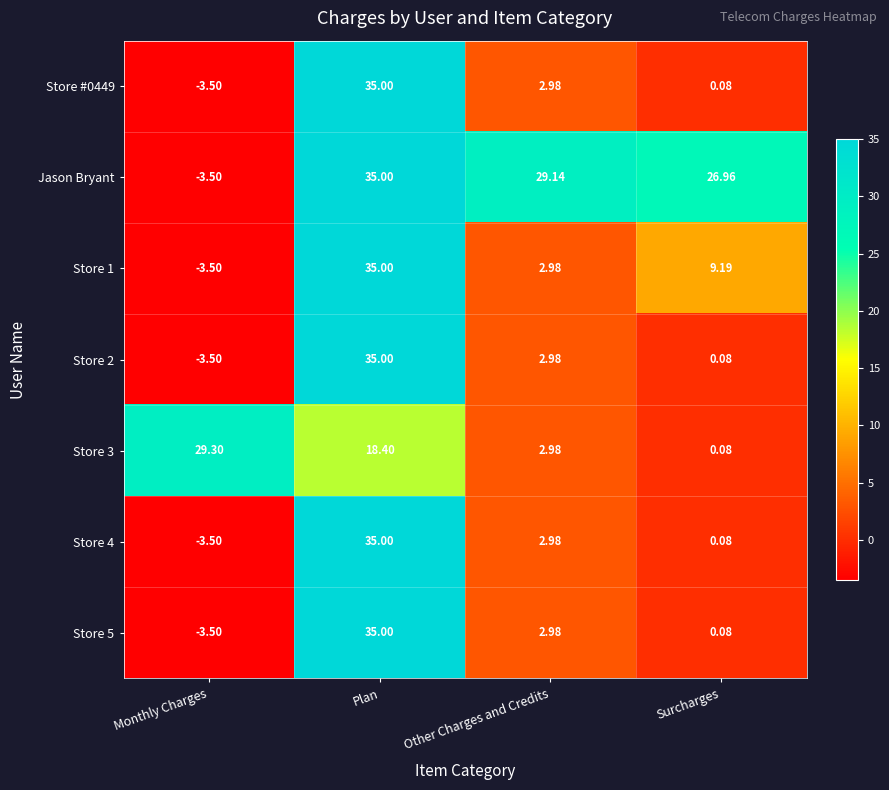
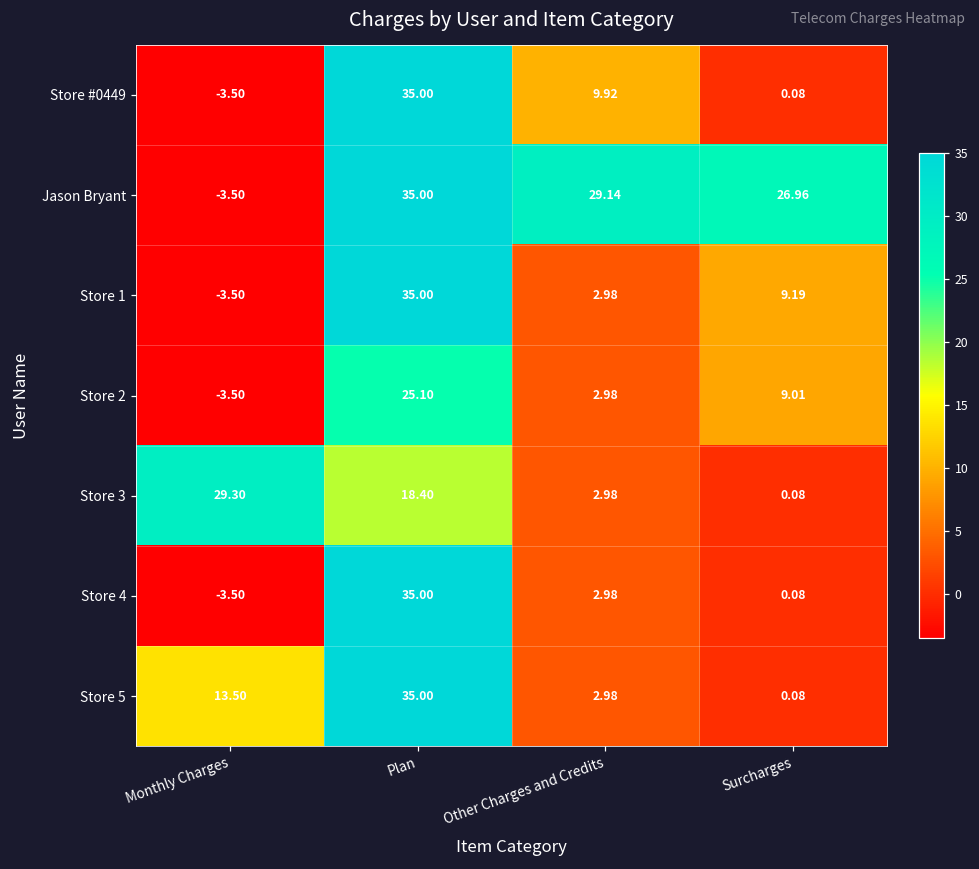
Store #0449, Other Charges and Credits: 2.98 -> 9.92
Store 2, Plan: 35.00 -> 25.10
Store 2, Surcharges: 0.08 -> 9.01
Store 5, Monthly Charges: -3.50 -> 13.50
